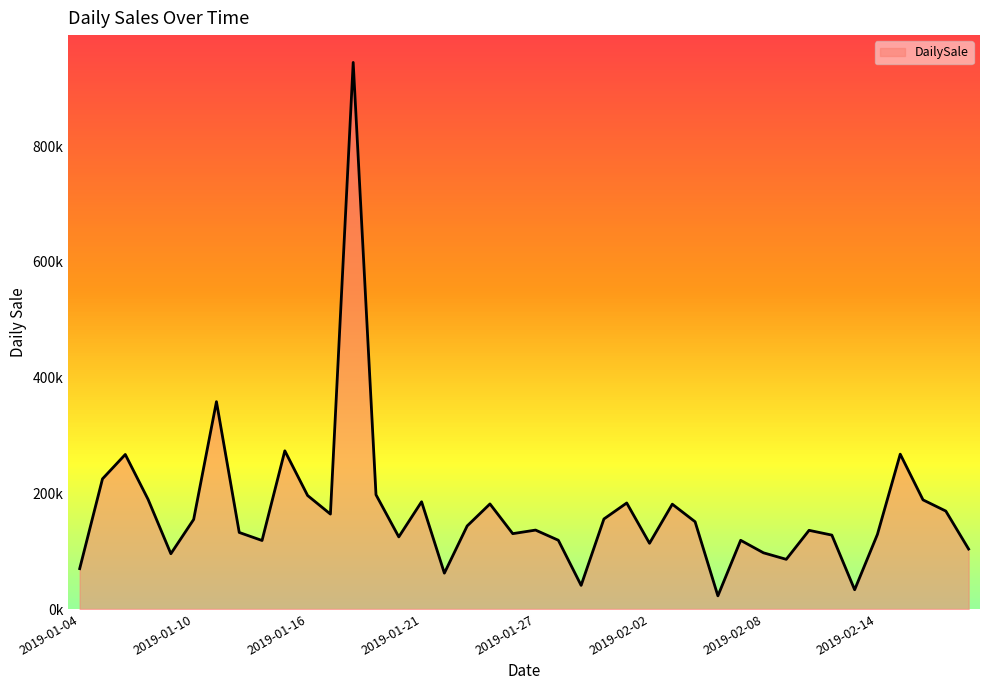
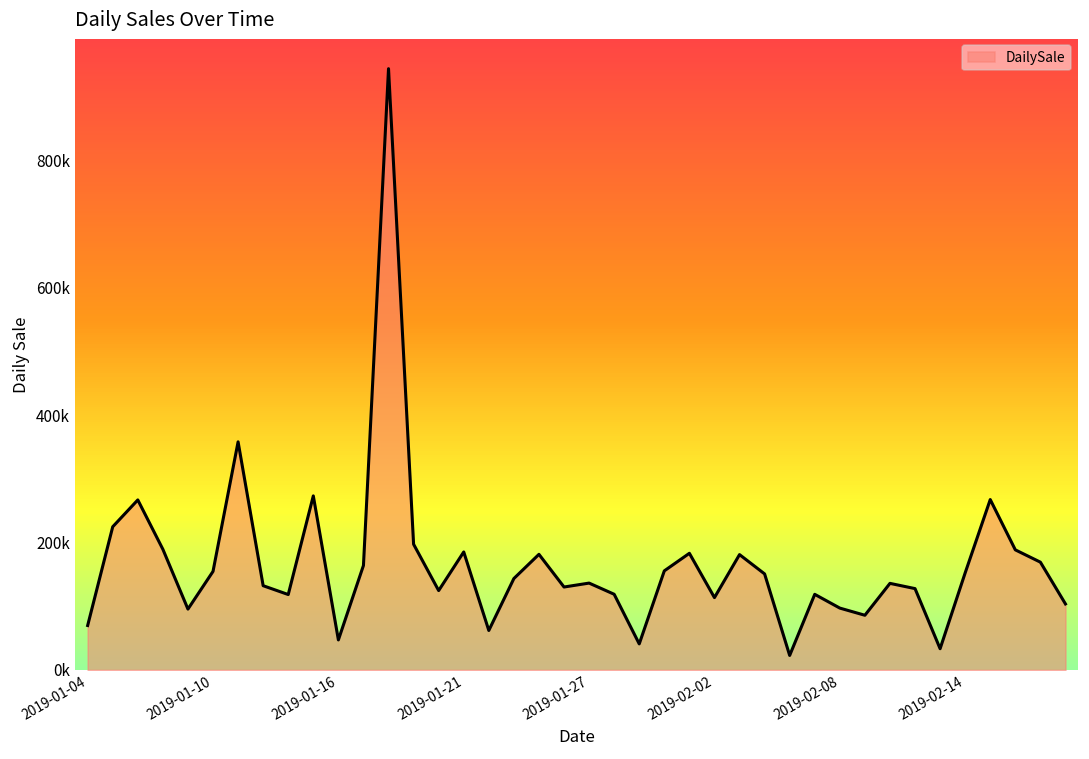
2019-01-16: 200000 -> 50000
2019-02-14: 130000 -> 150000
